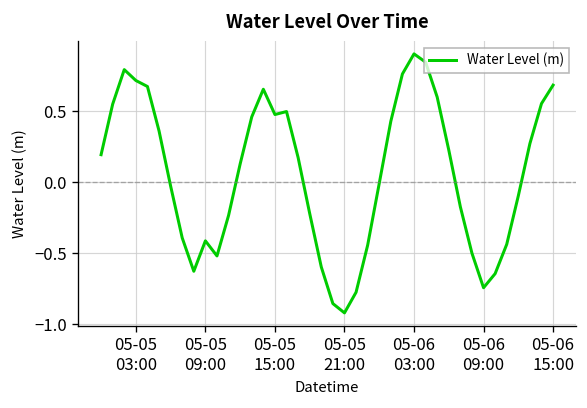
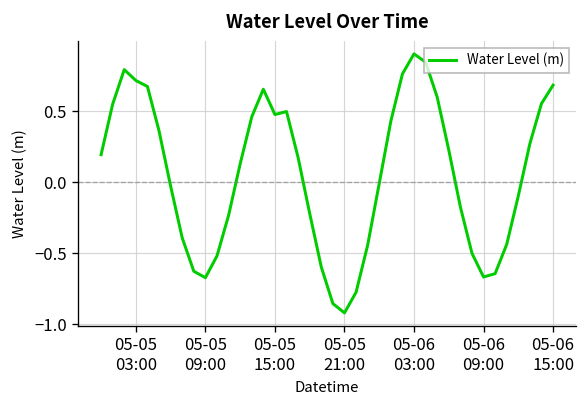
05-05 09:00: -0.41 -> -0.67
05-06 09:00: -0.74 -> -0.67
